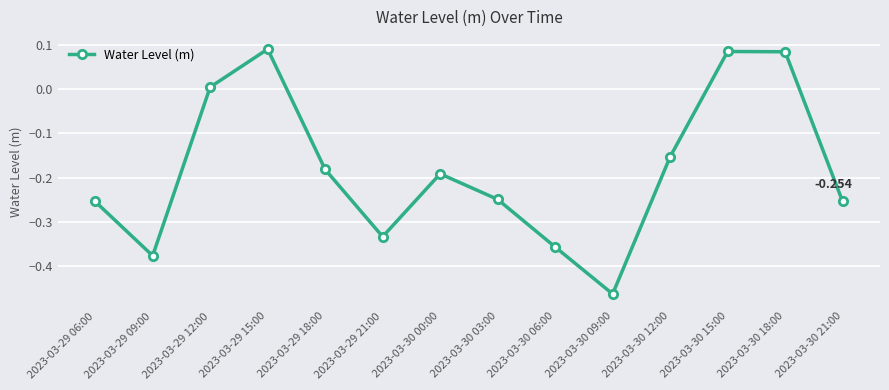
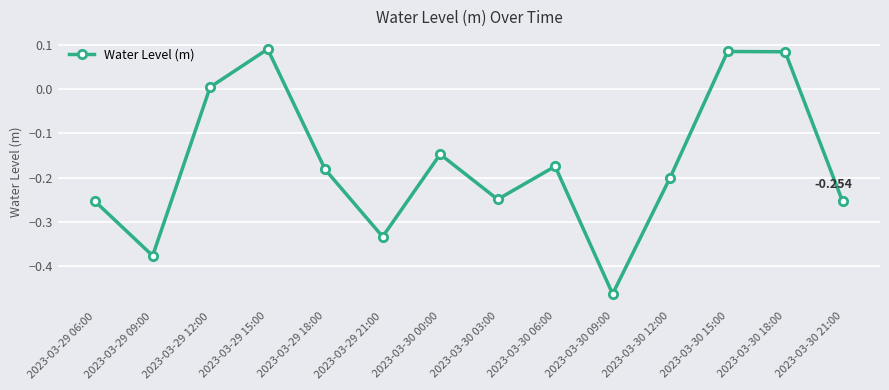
2023-03-30 00:00: -0.19 -> -0.15
2023-03-30 06:00: -0.36 -> -0.17
2023-03-30 12:00: -0.15 -> -0.20
